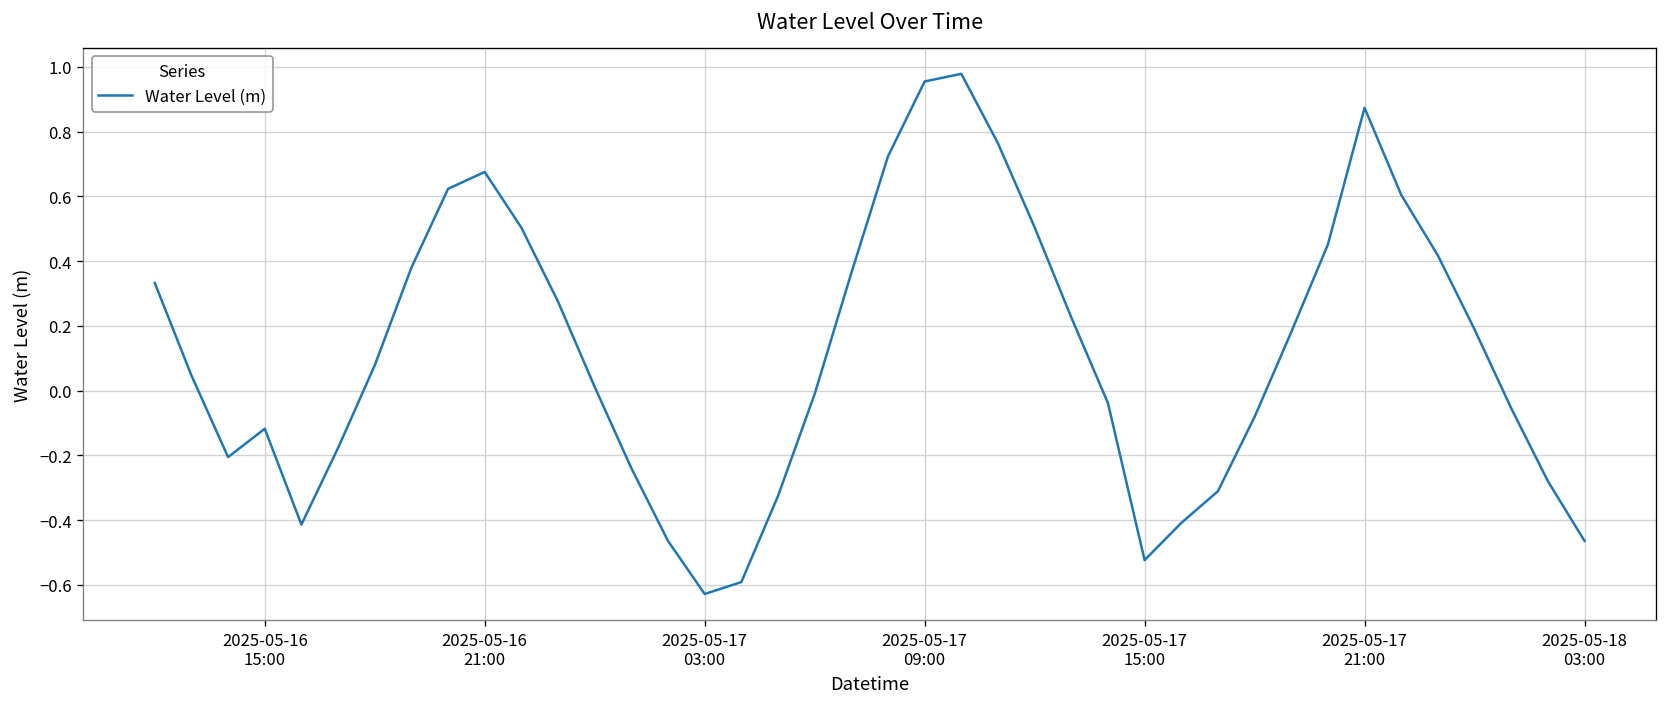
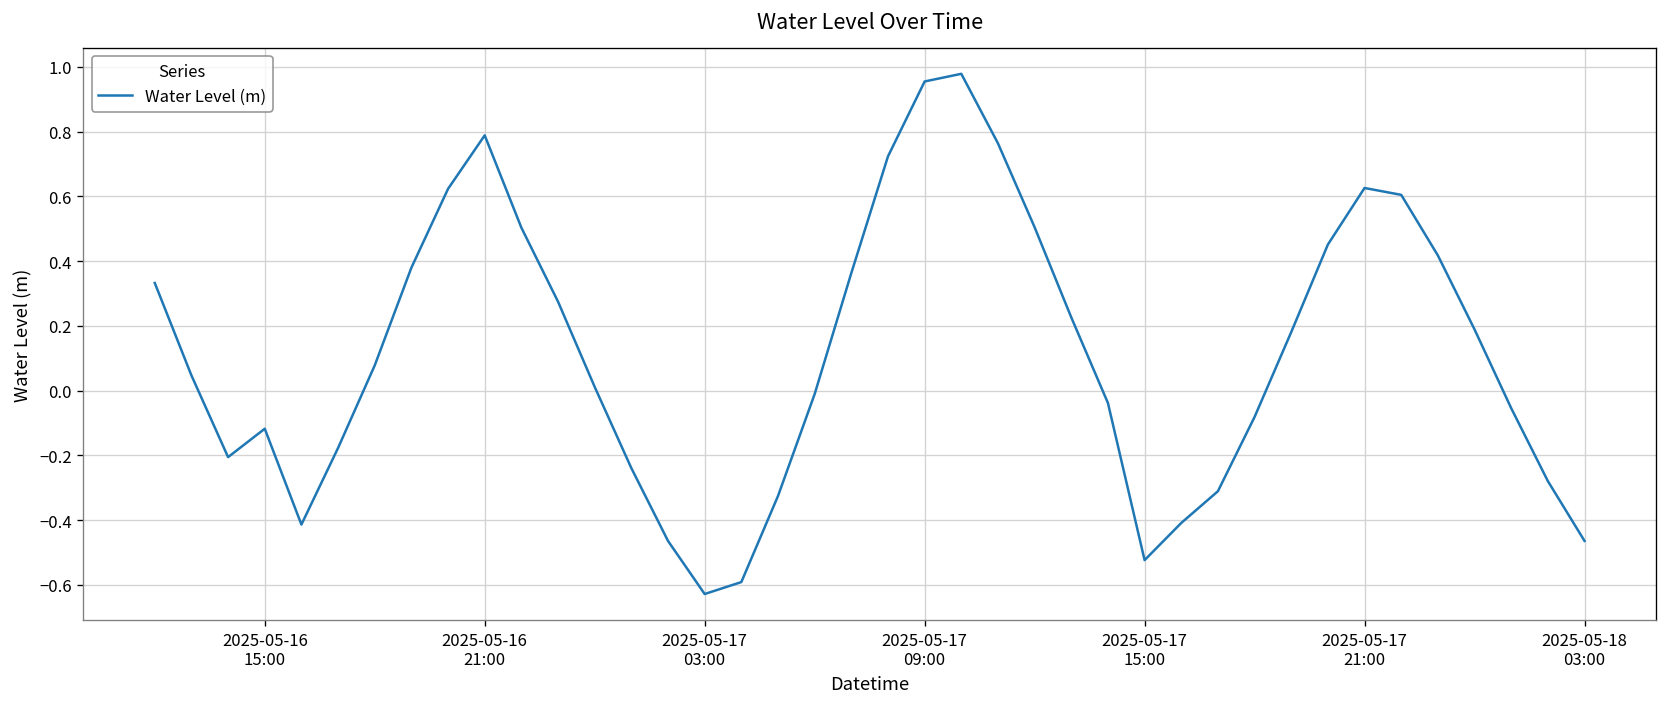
2025-05-16 21:00: 0.68 -> 0.79
2025-05-17 21:00: 0.87 -> 0.63
